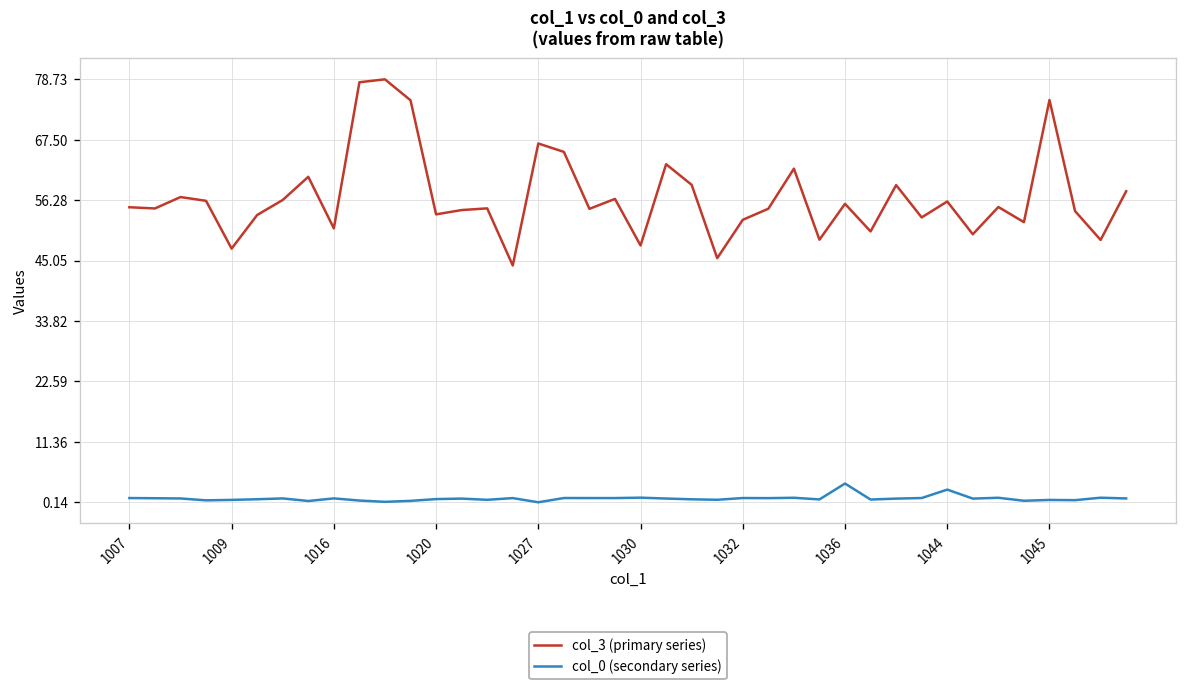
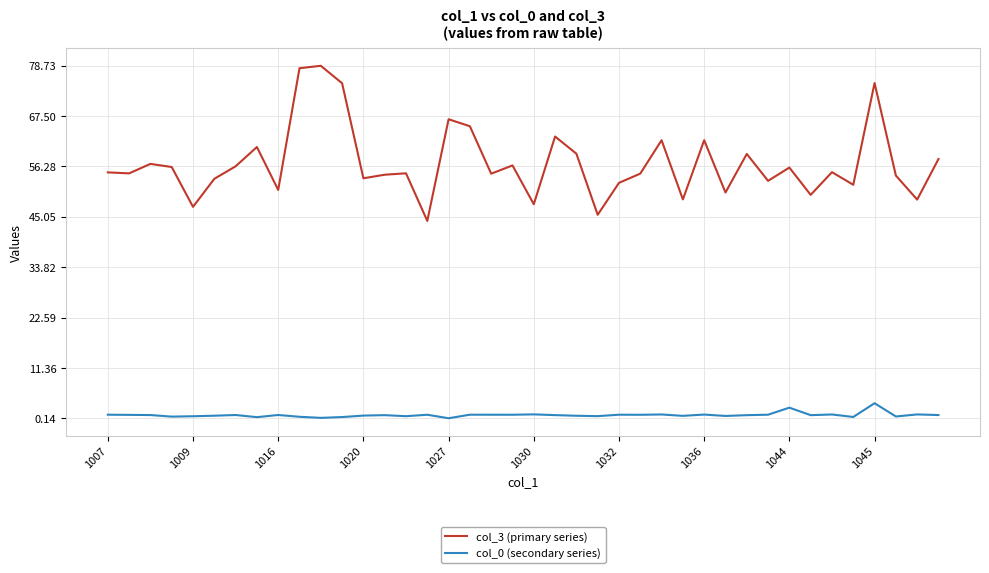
col_3 (primary series), 1036: 56 -> 62
col_0 (secondary series), 1036: 4 -> 1
col_0 (secondary series), 1045: 1 -> 3
